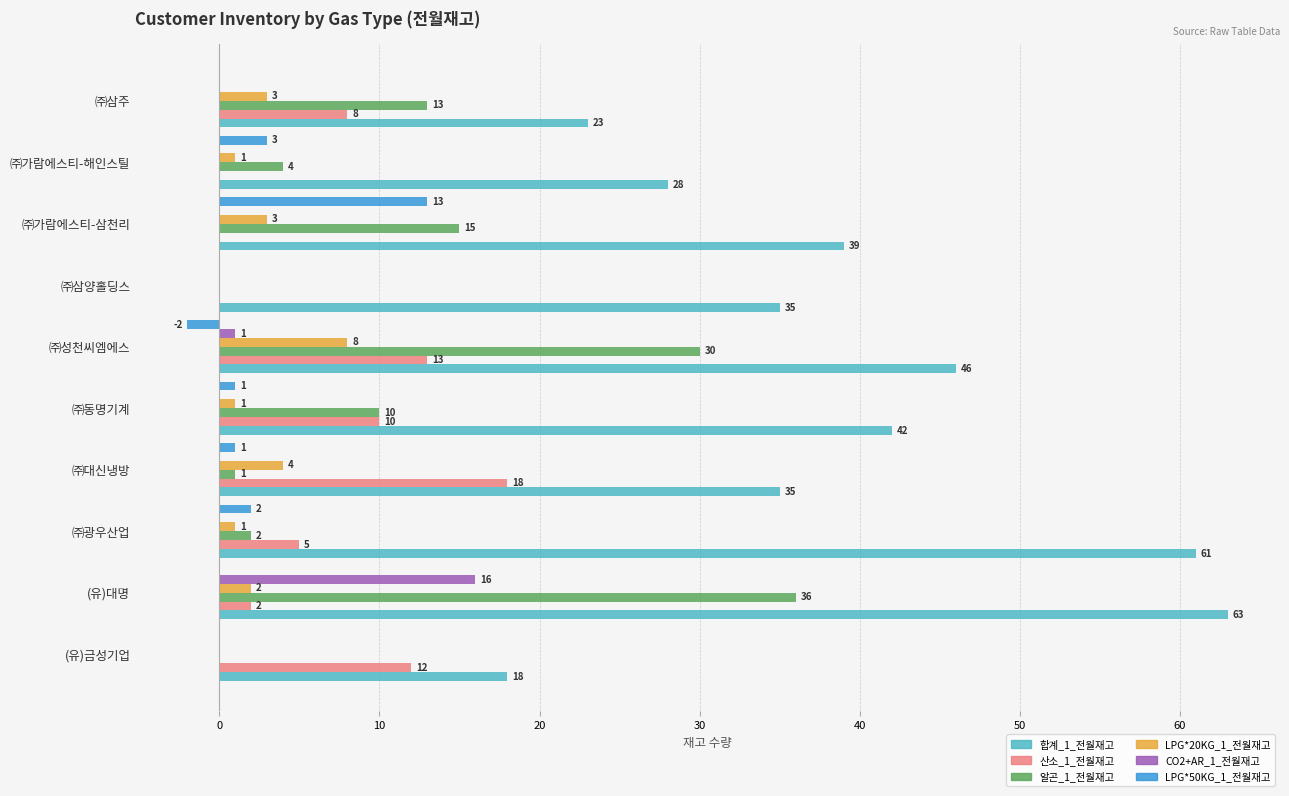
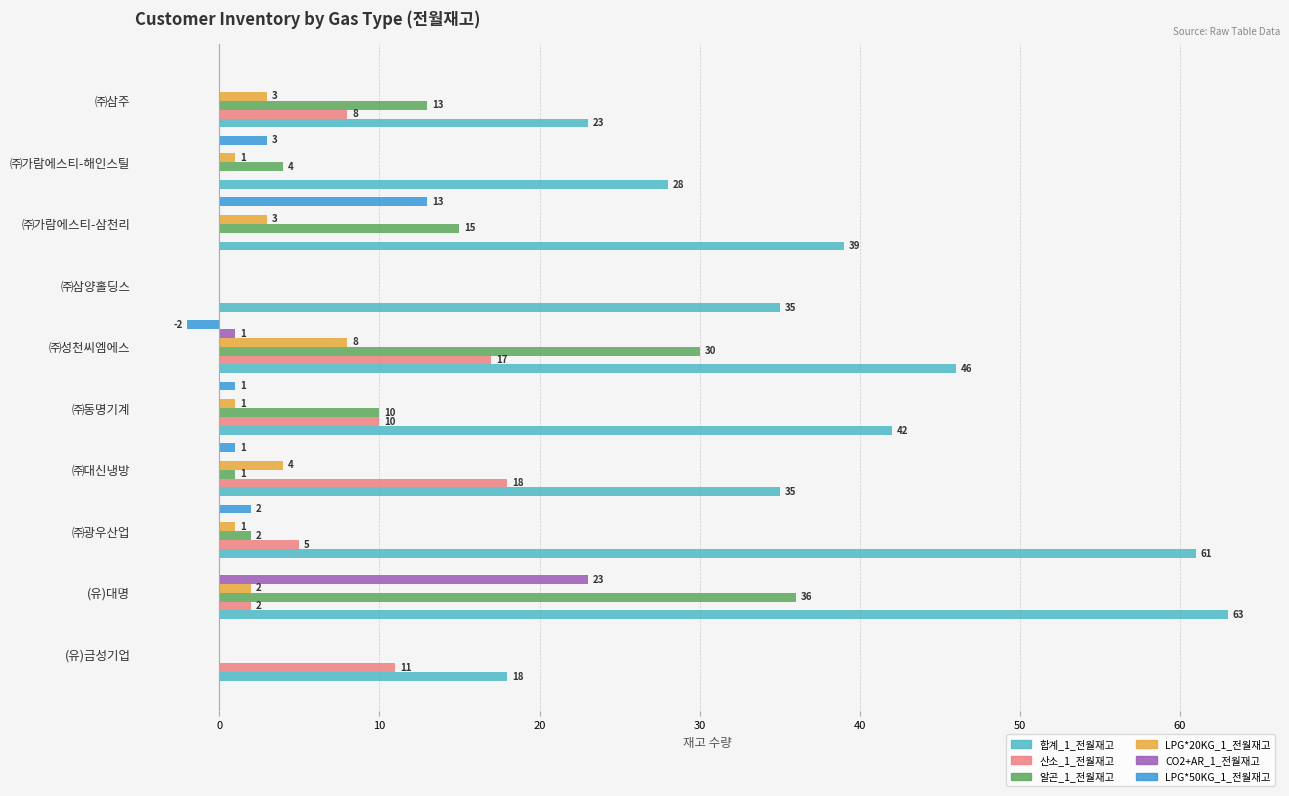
산소_1_전월재고, ㈜성천씨엠에스: 13 -> 17
CO2+AR_1_전월재고, (유)대명: 16 -> 23
산소_1_전월재고, (유)금성기업: 12 -> 11
